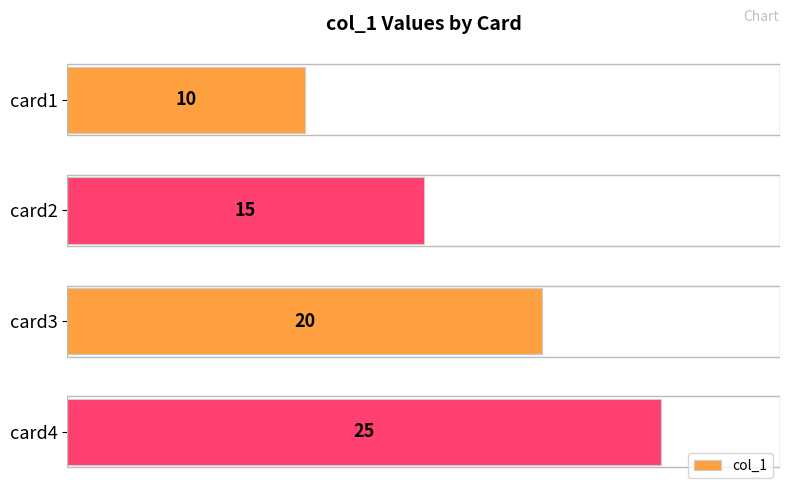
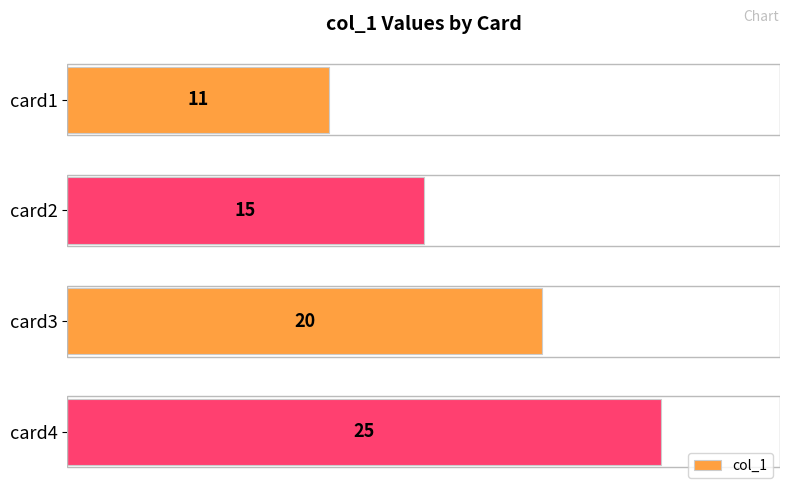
card1: 10 -> 11
